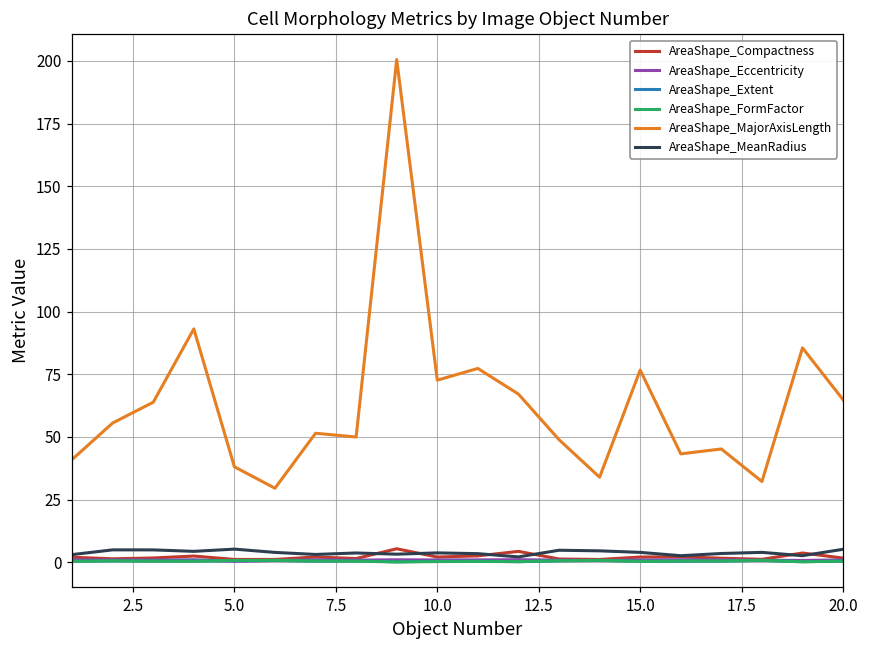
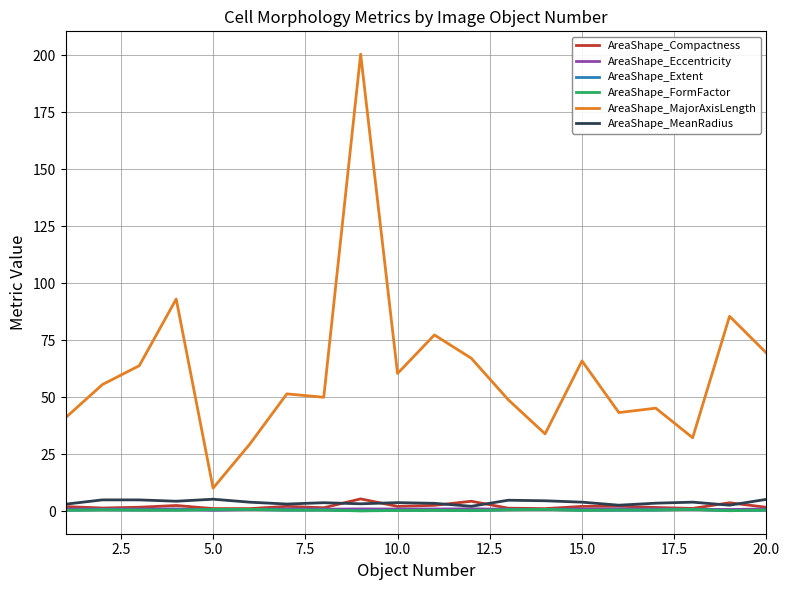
AreaShape_MajorAxisLength, 5.0: 38 -> 10
AreaShape_MajorAxisLength, 10.0: 73 -> 60
AreaShape_MajorAxisLength, 15.0: 77 -> 66
AreaShape_MajorAxisLength, 20.0: 65 -> 69
